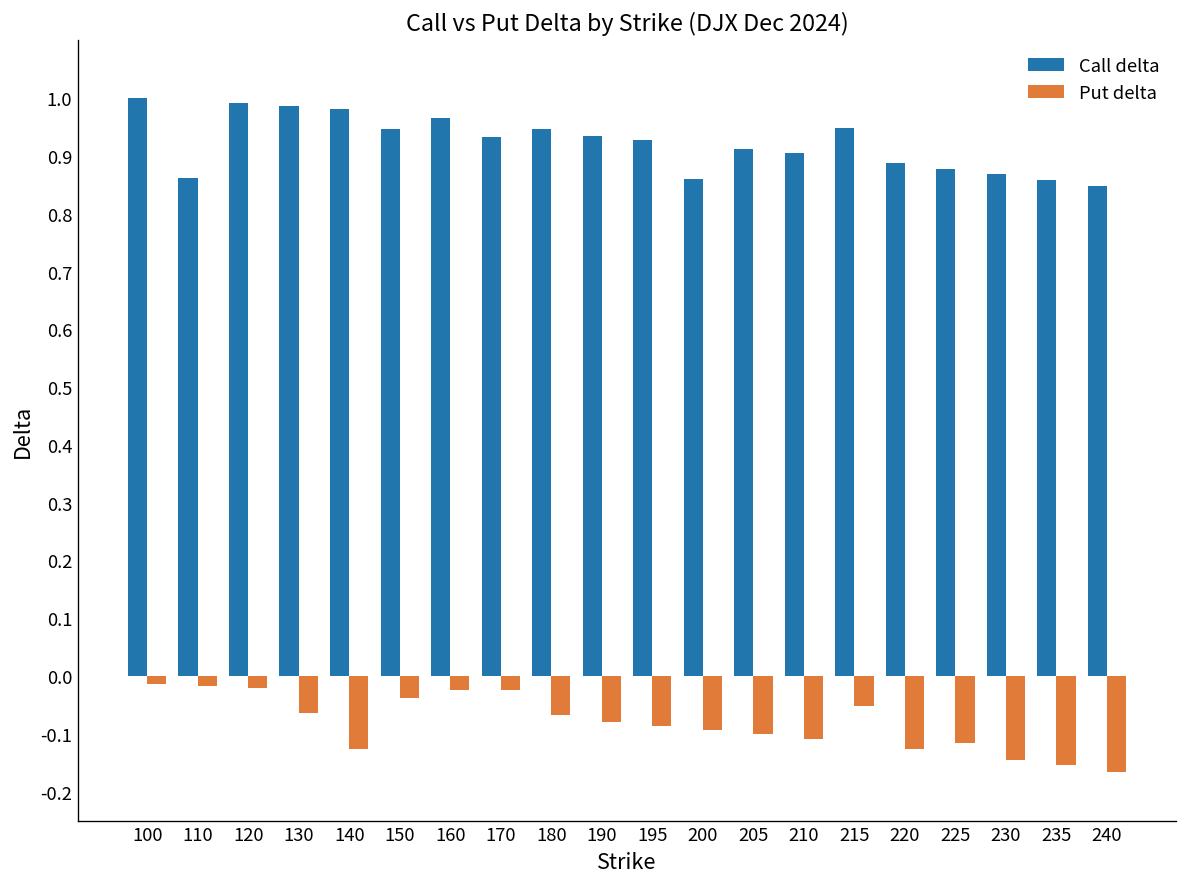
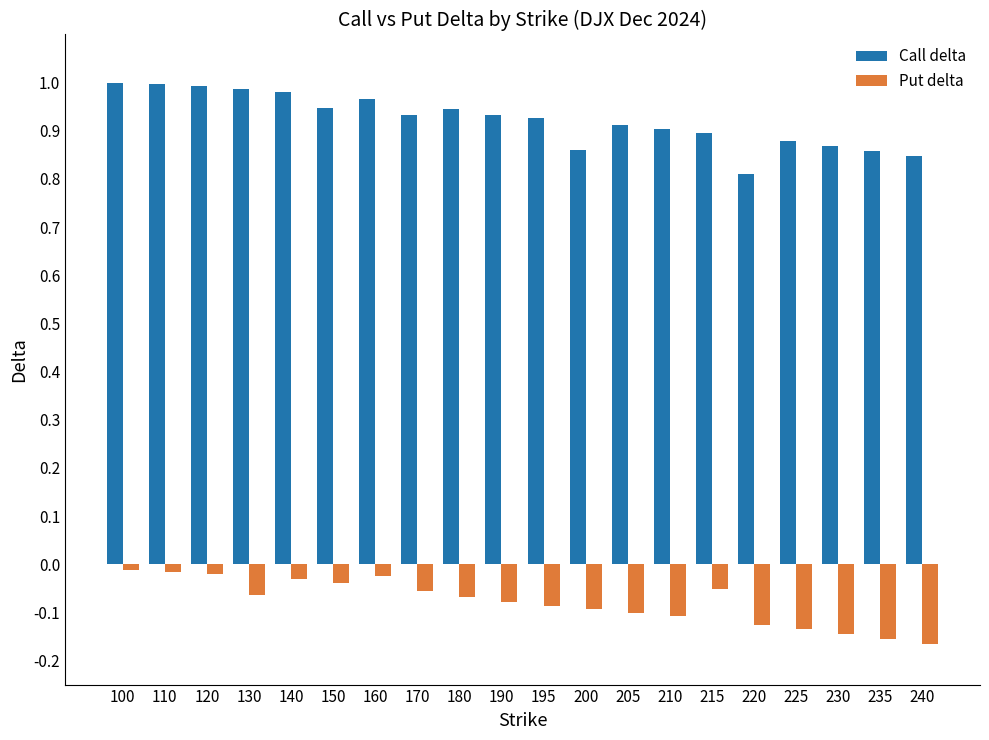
Call delta, 110: 0.86 -> 1.00
Put delta, 140: -0.13 -> -0.03
Put delta, 170: -0.02 -> -0.06
Call delta, 215: 0.95 -> 0.90
Call delta, 220: 0.89 -> 0.81
Put delta, 225: -0.12 -> -0.13
